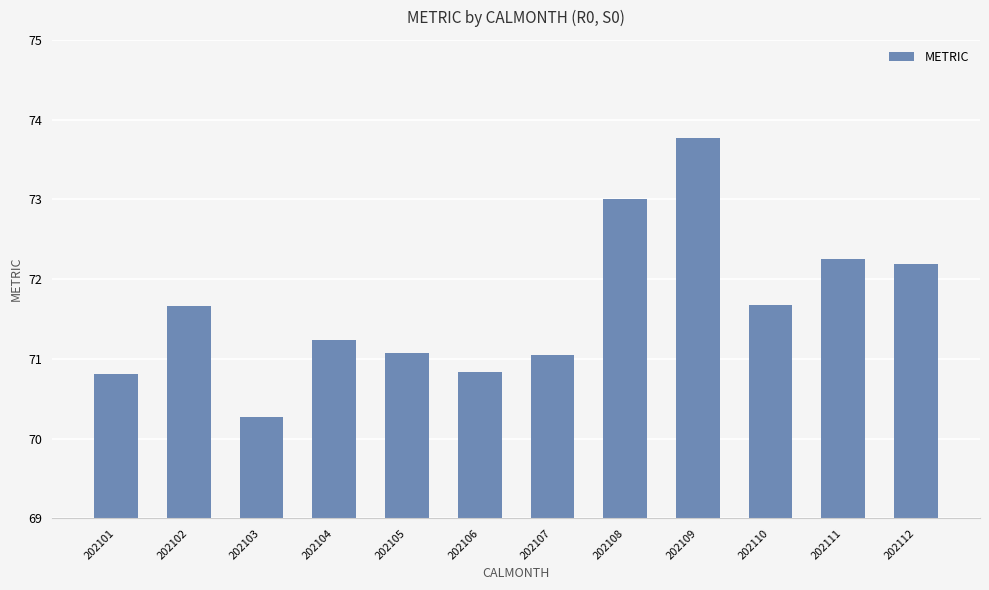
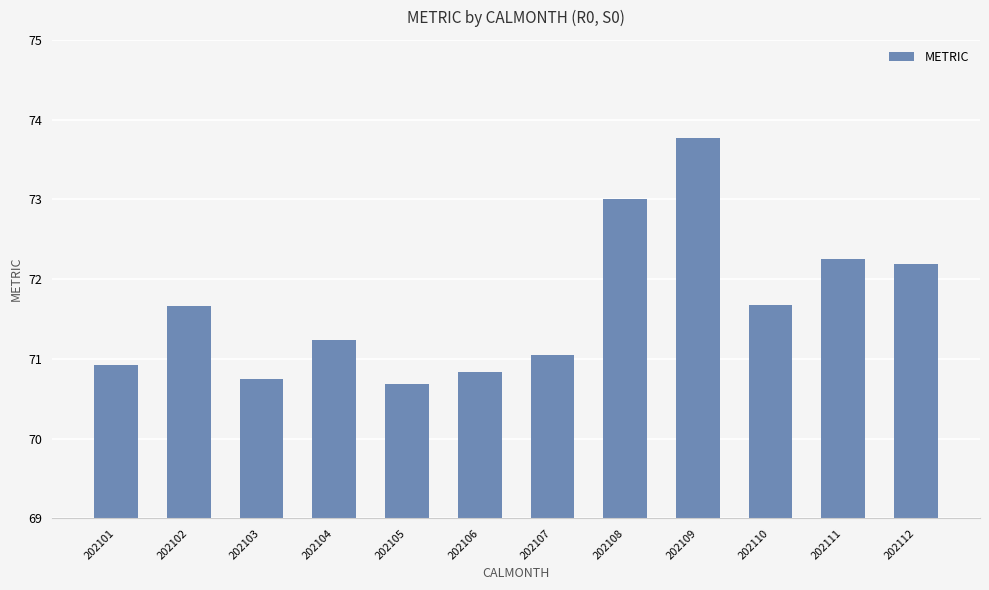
202101: 70.8 -> 70.9
202103: 70.3 -> 70.7
202105: 71.1 -> 70.7
